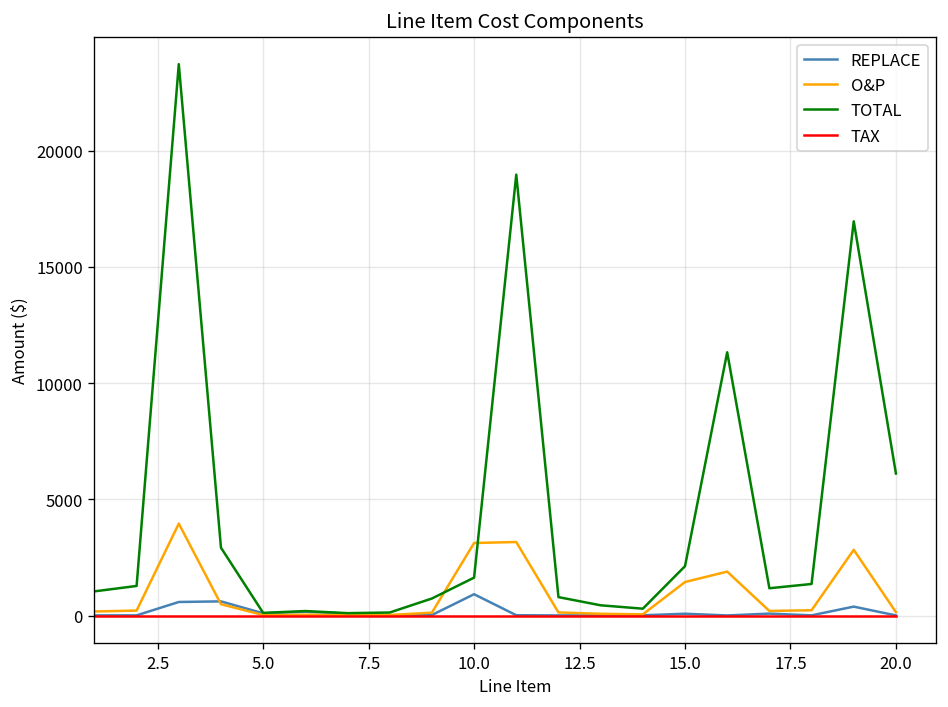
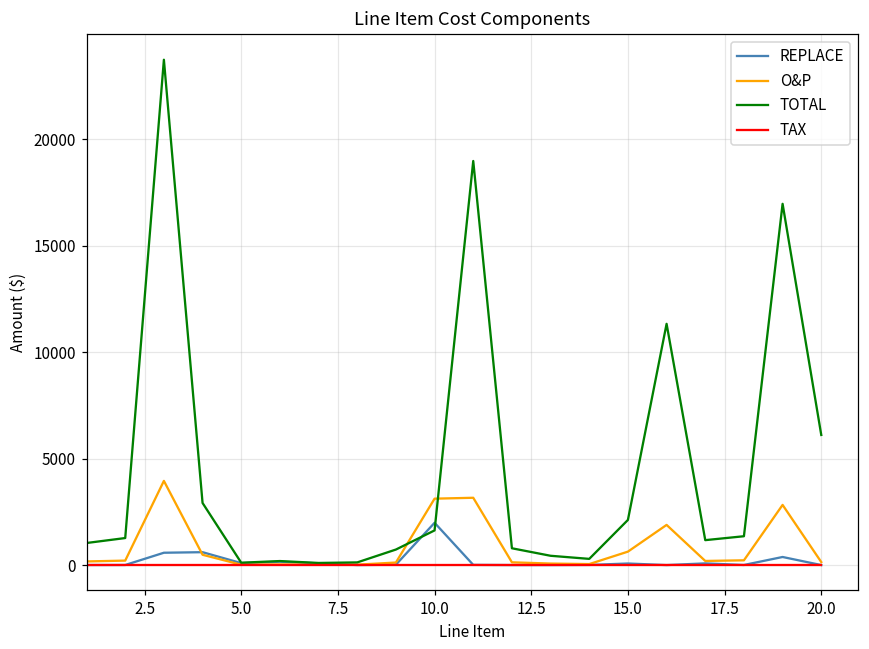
REPLACE, 10.0: 900 -> 2000
O&P, 15.0: 1400 -> 600
